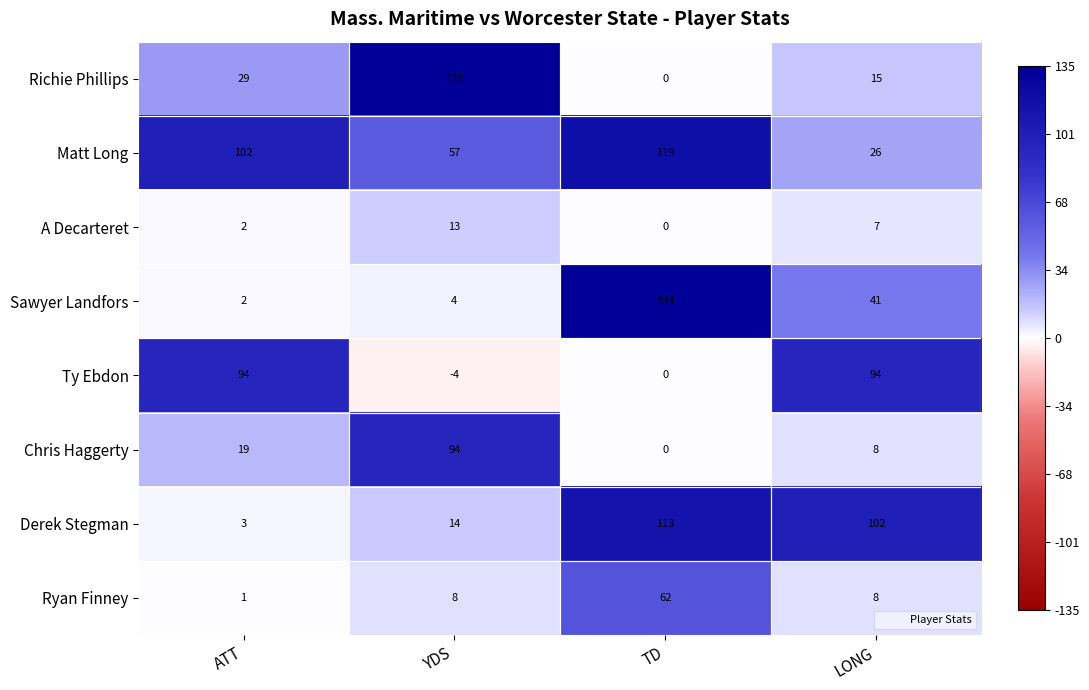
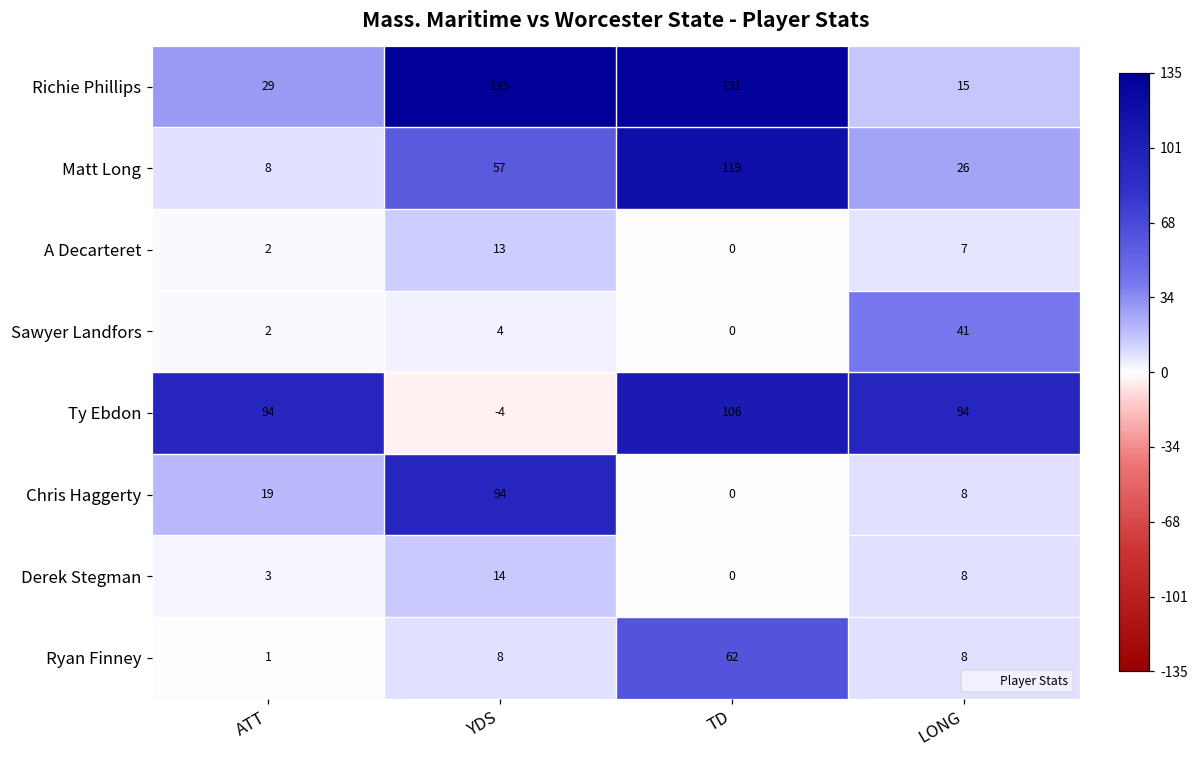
Richie Phillips, TD: 0 -> 131
Matt Long, ATT: 102 -> 8
Sawyer Landfors, TD: 134 -> 0
Ty Ebdon, TD: 0 -> 106
Derek Stegman, TD: 113 -> 0
Derek Stegman, LONG: 102 -> 8
